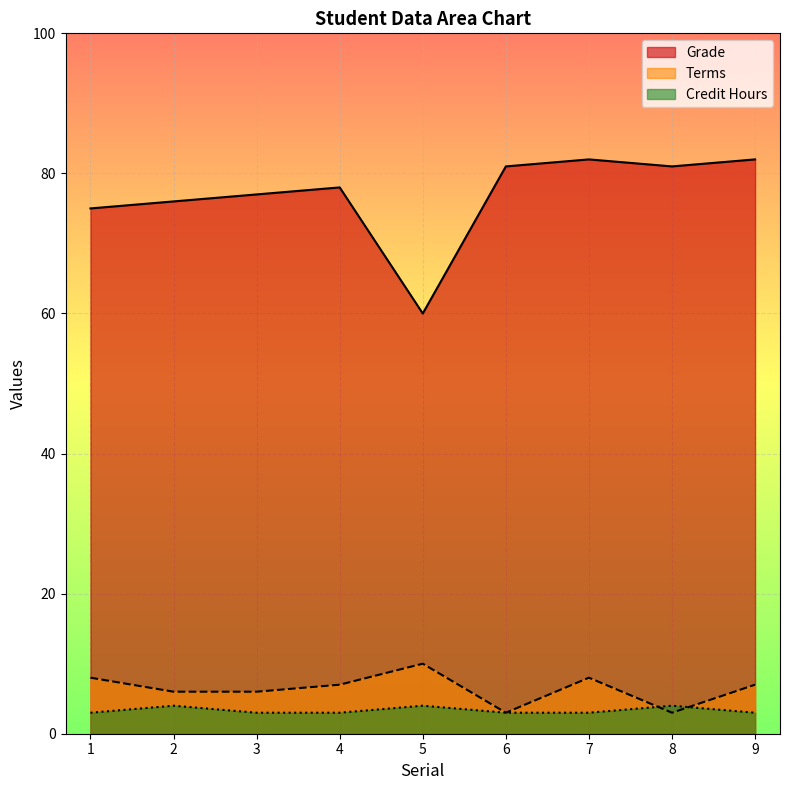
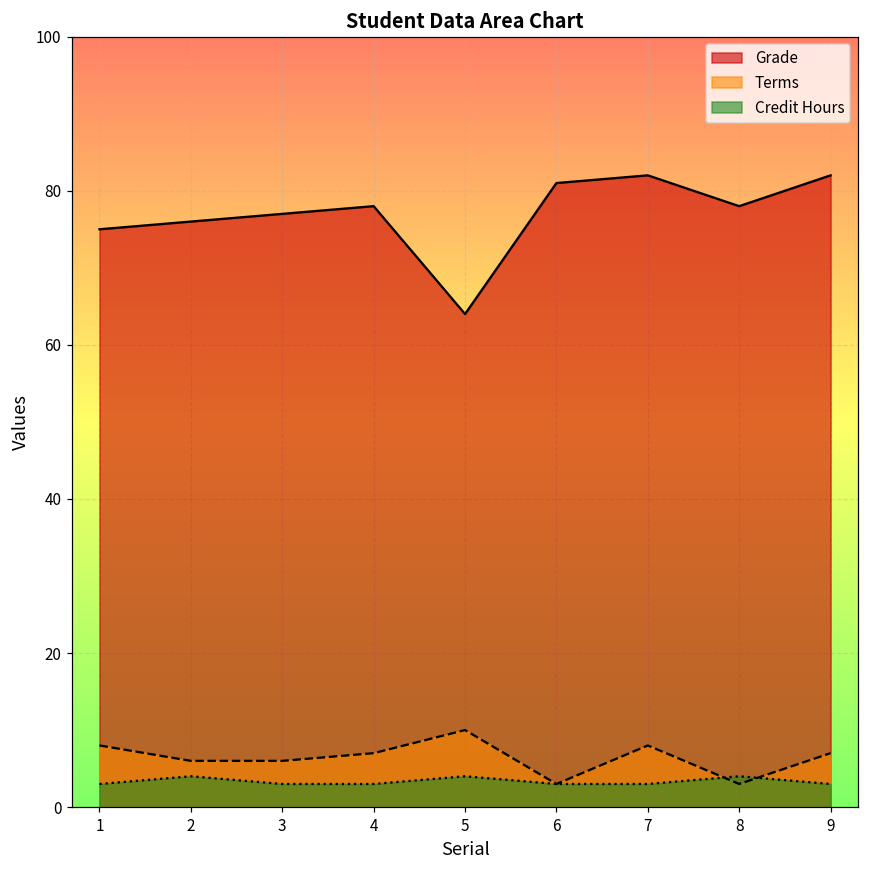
Grade, 5: 60 -> 64
Grade, 8: 81 -> 78
